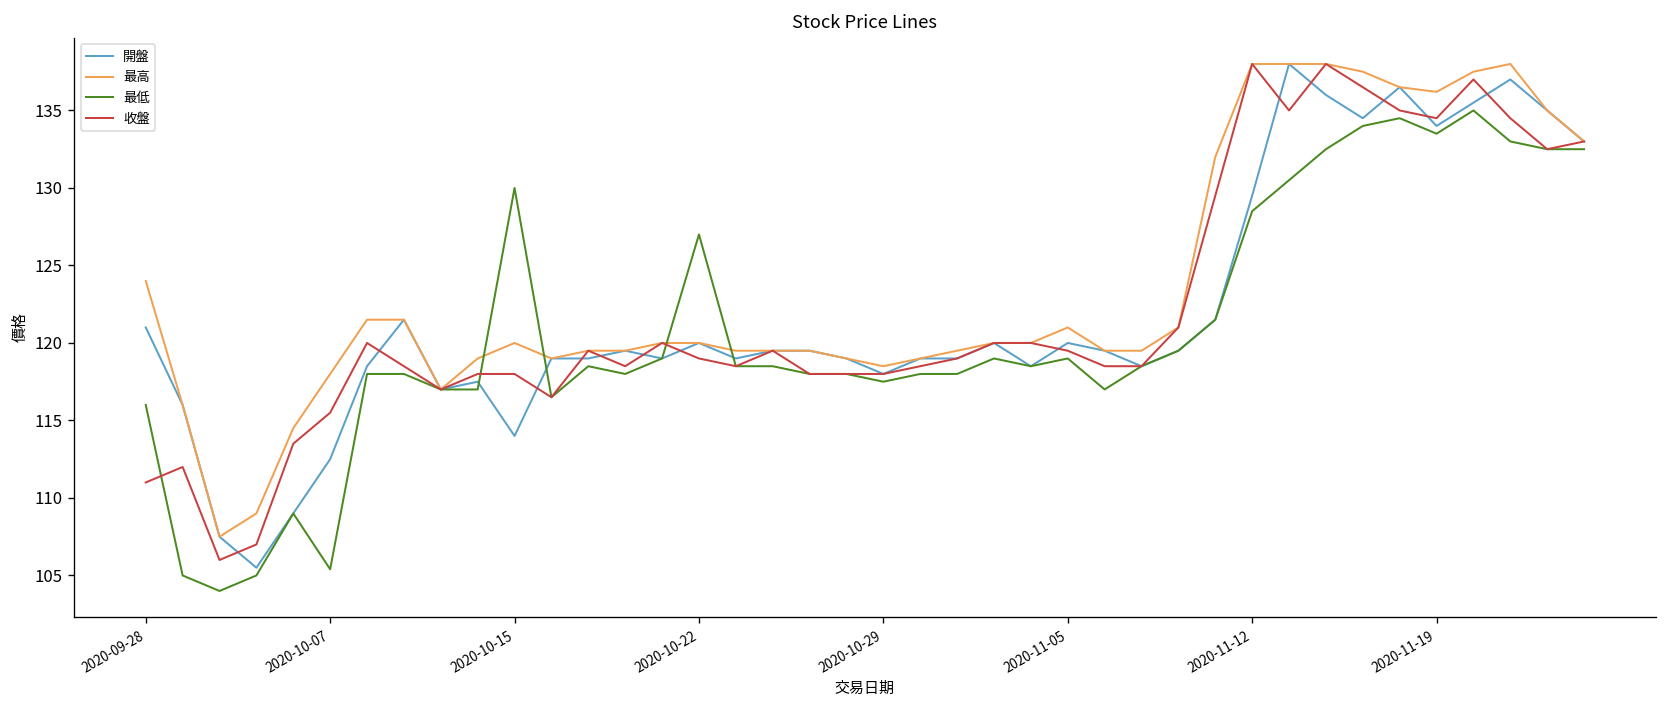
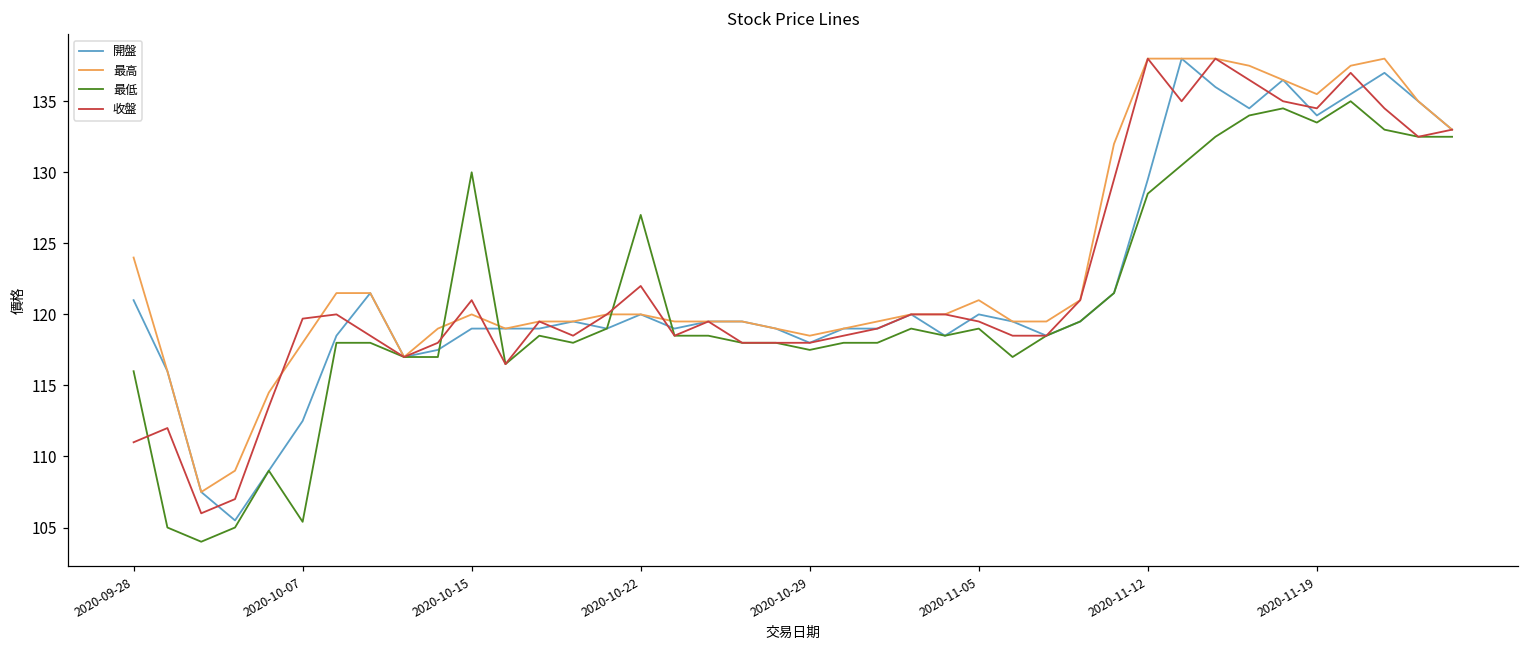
收盤, 2020-10-07: 115.5 -> 119.7
開盤, 2020-10-15: 114 -> 119
收盤, 2020-10-15: 118 -> 121
收盤, 2020-10-22: 119 -> 122
最高, 2020-11-19: 136.2 -> 135.5
